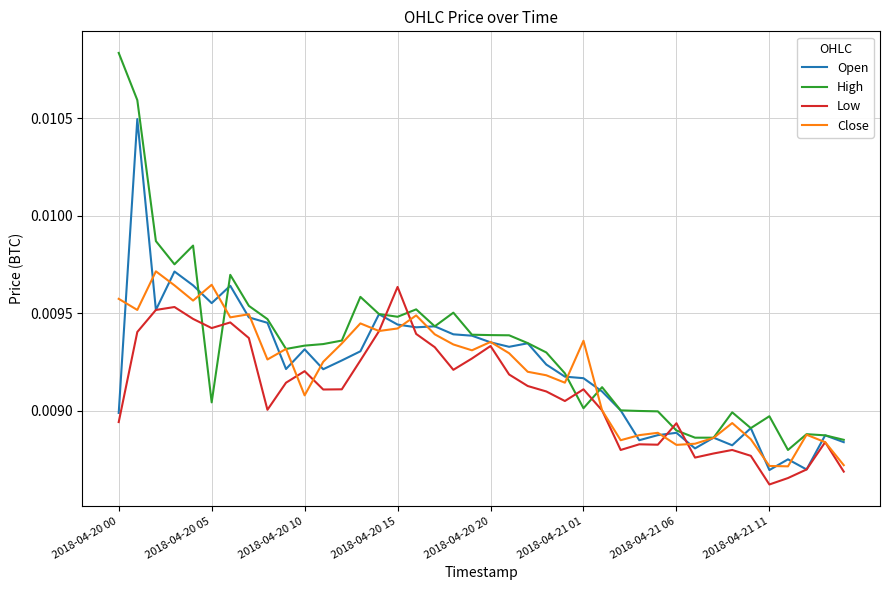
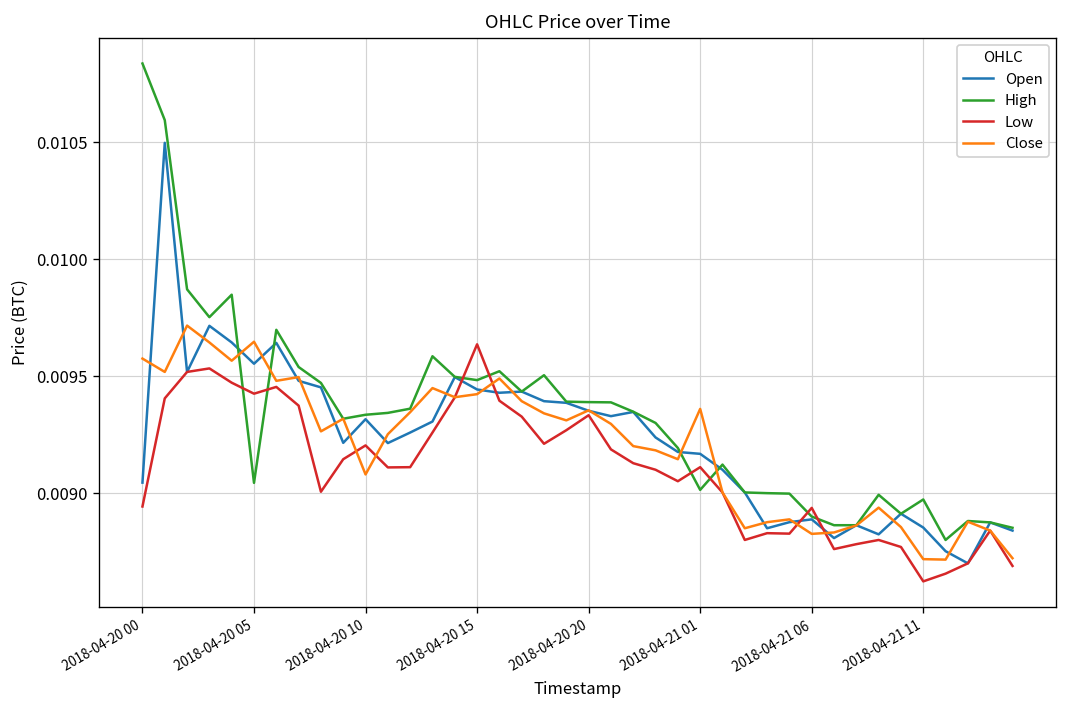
Open, 2018-04-20 00: 0.00899 -> 0.00905
Open, 2018-04-21 11: 0.00870 -> 0.00885
